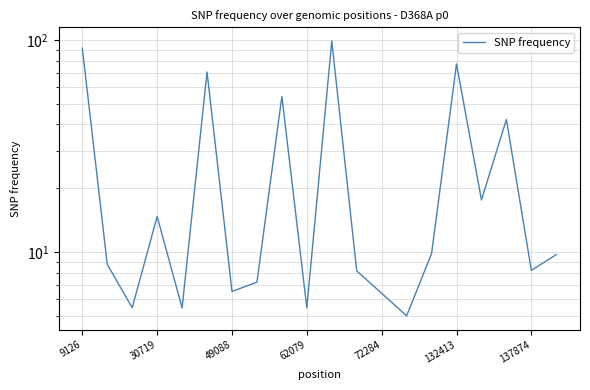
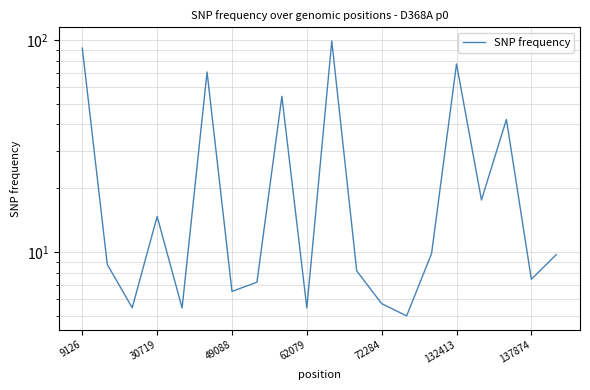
72284: 6.4 -> 5.7
137874: 8.2 -> 7.4
